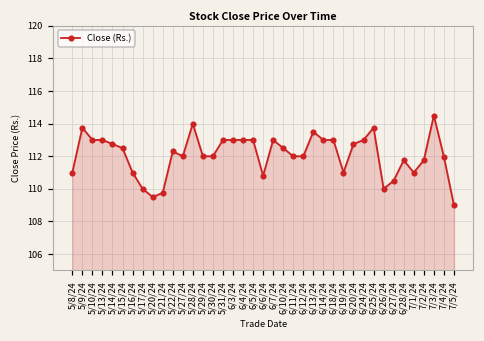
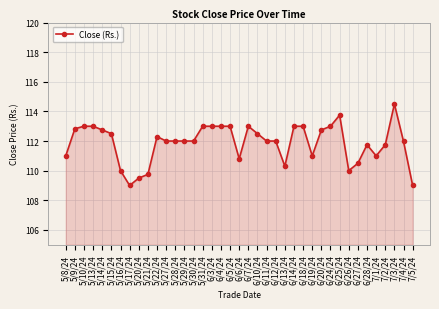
5/9/24: 113.8 -> 112.8
5/16/24: 111 -> 110
5/17/24: 110 -> 109
5/28/24: 114 -> 112
6/13/24: 113.5 -> 110.3
